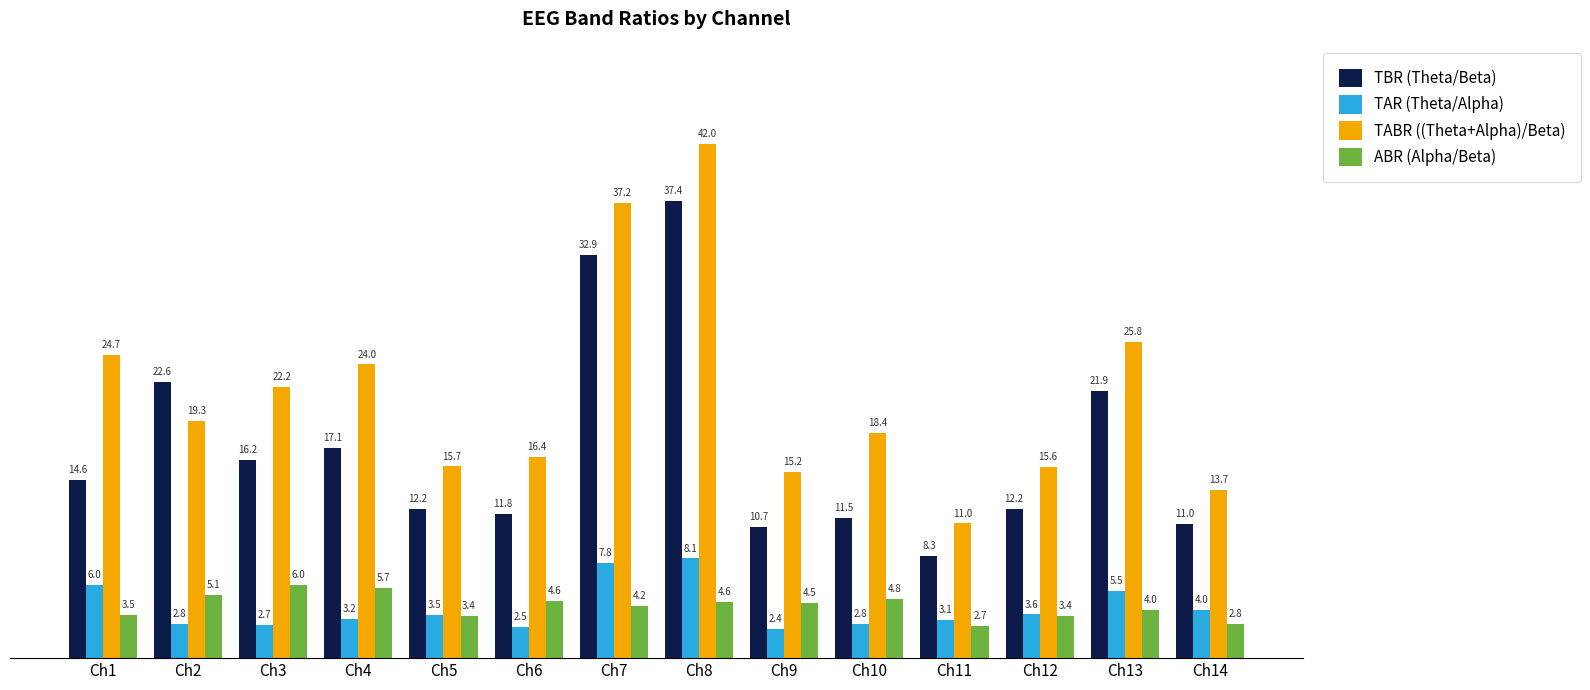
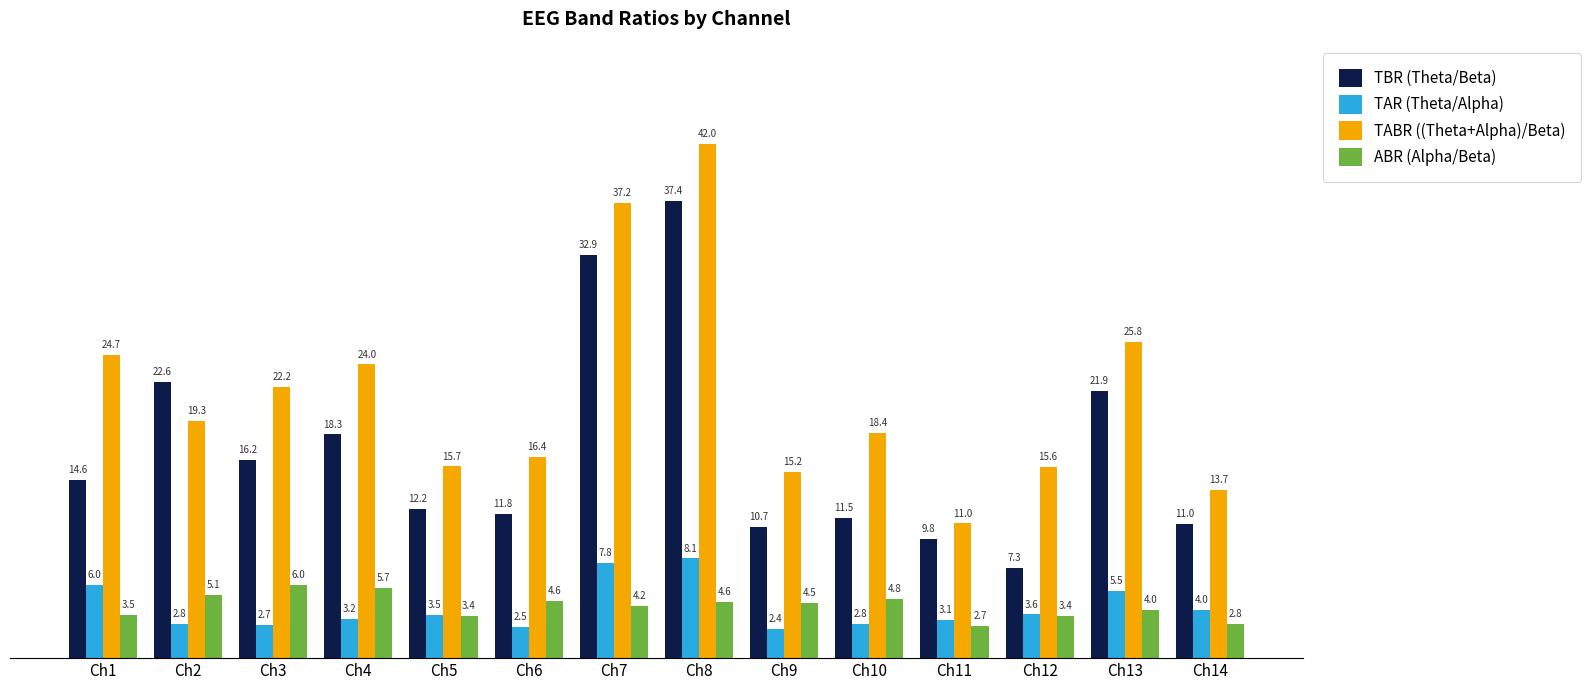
TBR (Theta/Beta), Ch4: 17.1 -> 18.3
TBR (Theta/Beta), Ch11: 8.3 -> 9.8
TBR (Theta/Beta), Ch12: 12.2 -> 7.3
